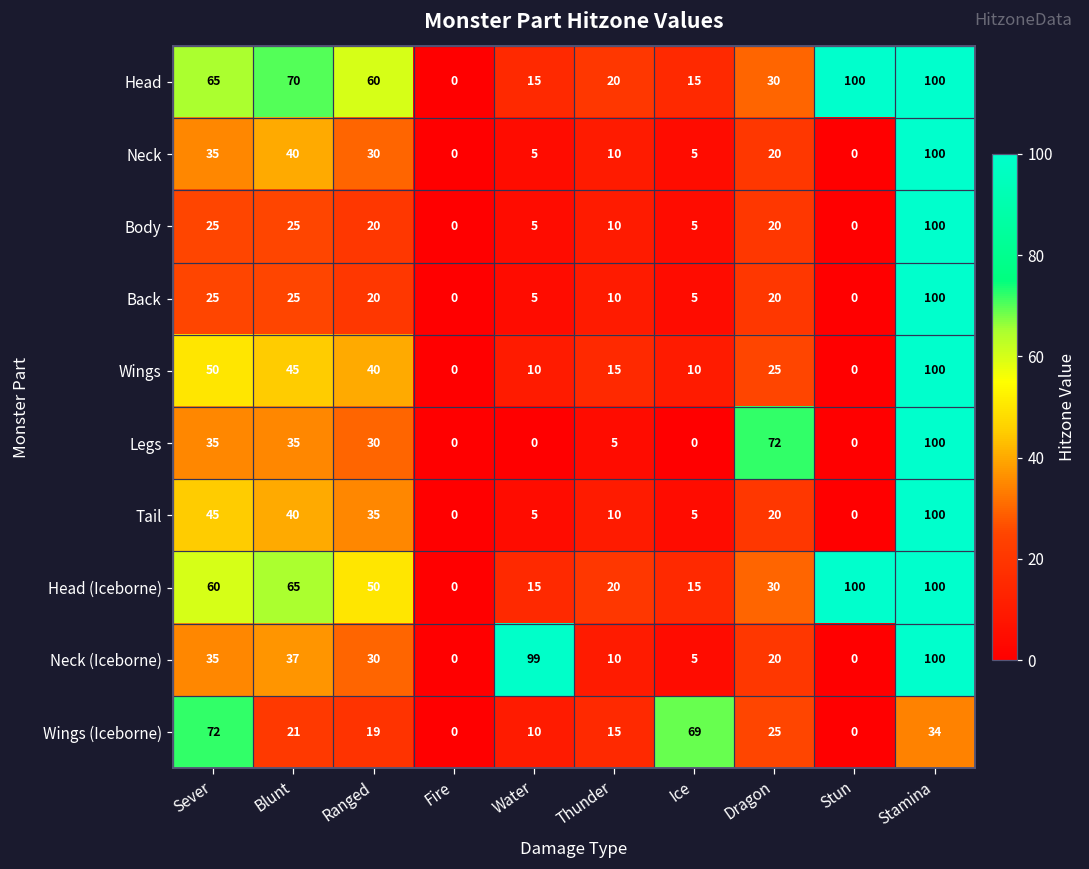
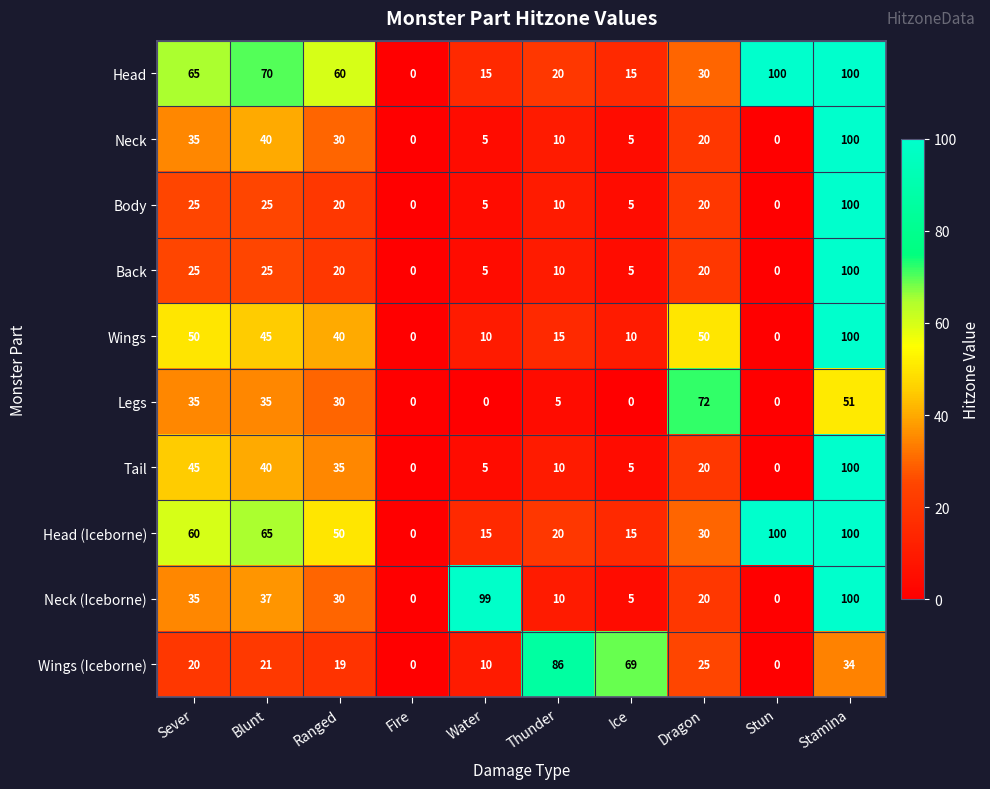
Wings, Dragon: 25 -> 50
Legs, Stamina: 100 -> 51
Wings (Iceborne), Sever: 72 -> 20
Wings (Iceborne), Thunder: 15 -> 86
